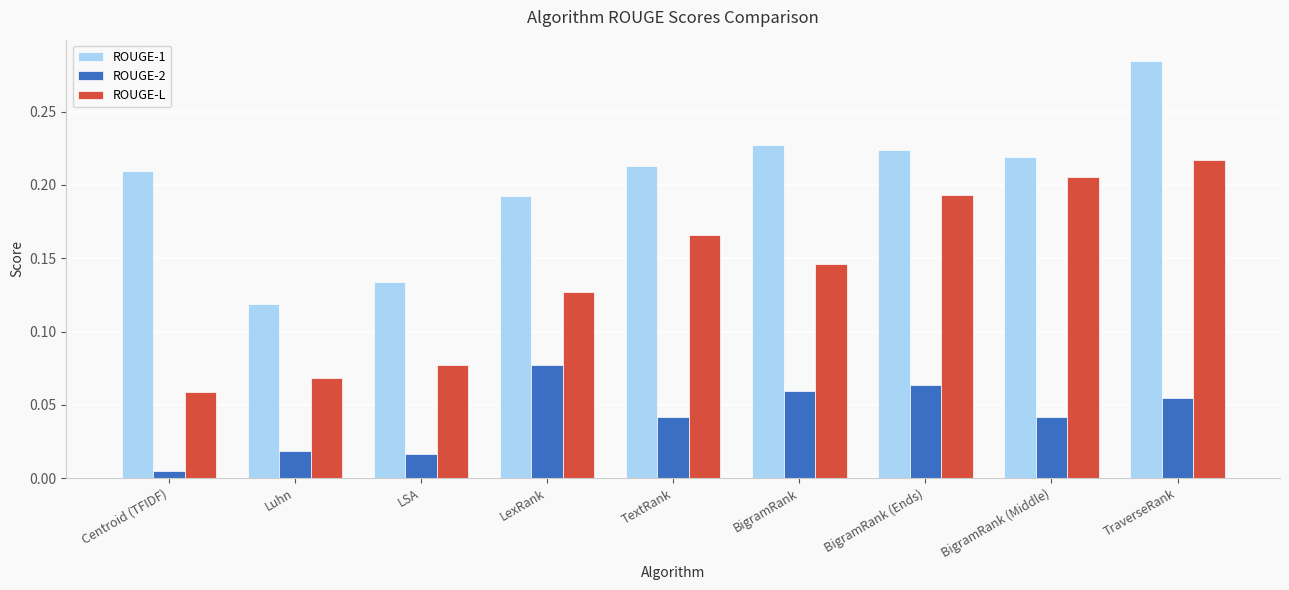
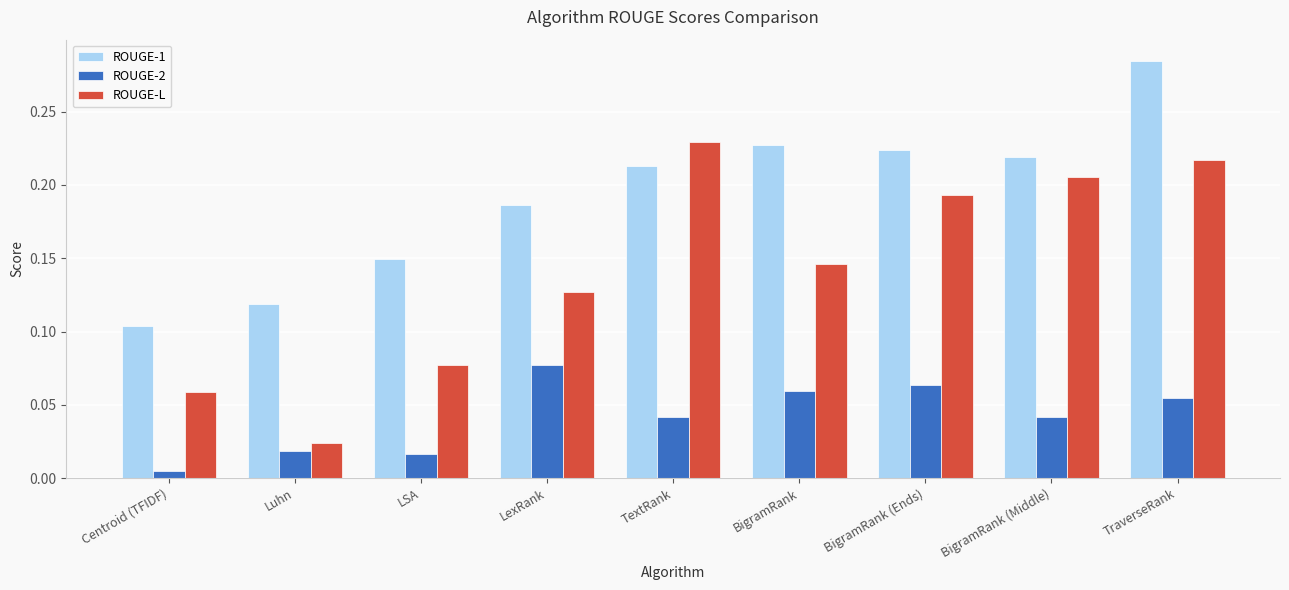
ROUGE-1, Centroid (TFIDF): 0.209 -> 0.104
ROUGE-L, Luhn: 0.068 -> 0.024
ROUGE-1, LSA: 0.134 -> 0.149
ROUGE-1, LexRank: 0.193 -> 0.186
ROUGE-L, TextRank: 0.166 -> 0.229
